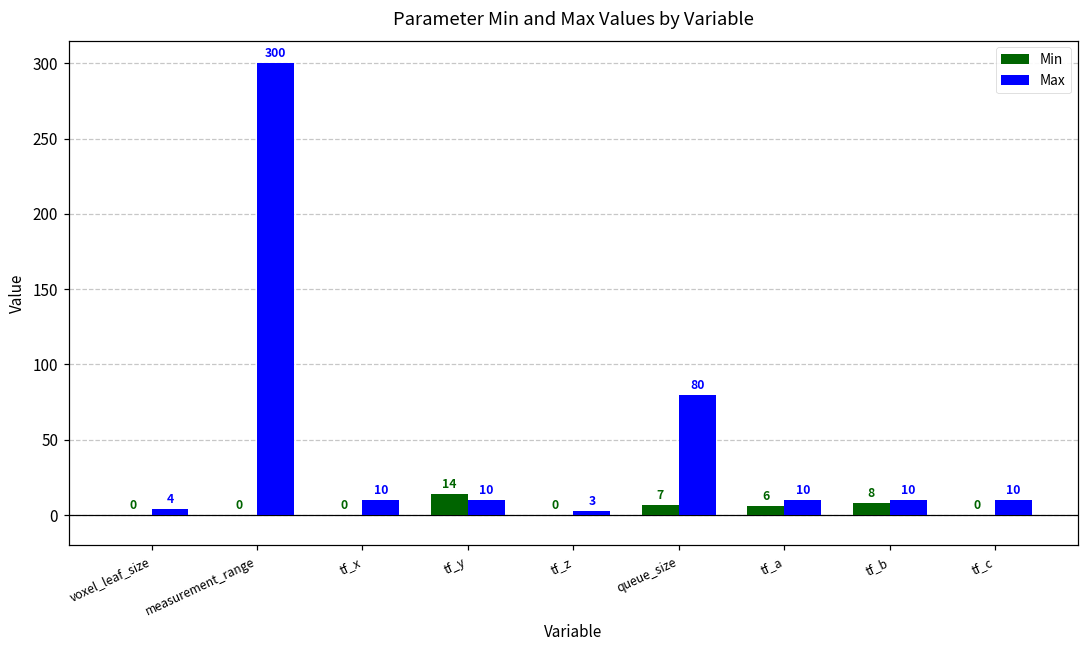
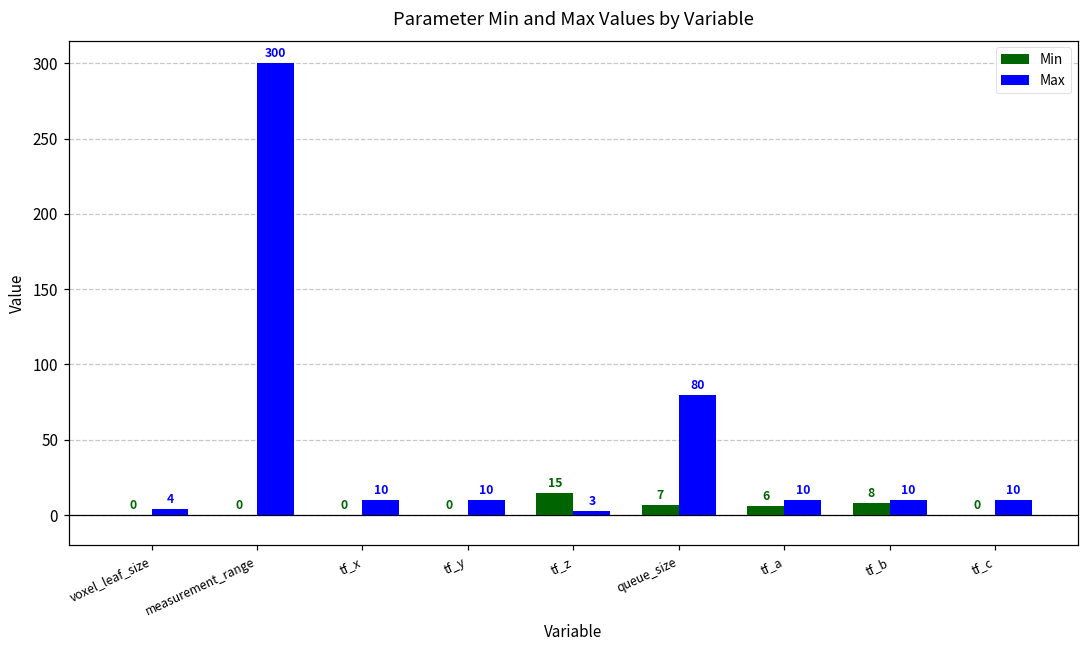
Min, tf_y: 14 -> 0
Min, tf_z: 0 -> 15
